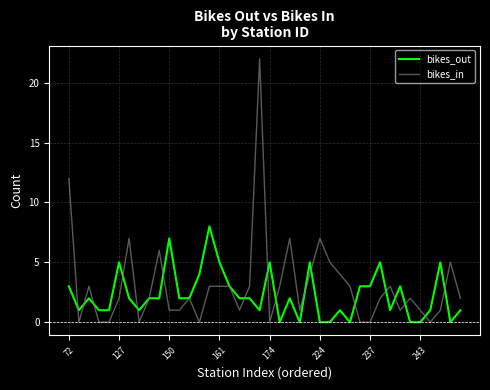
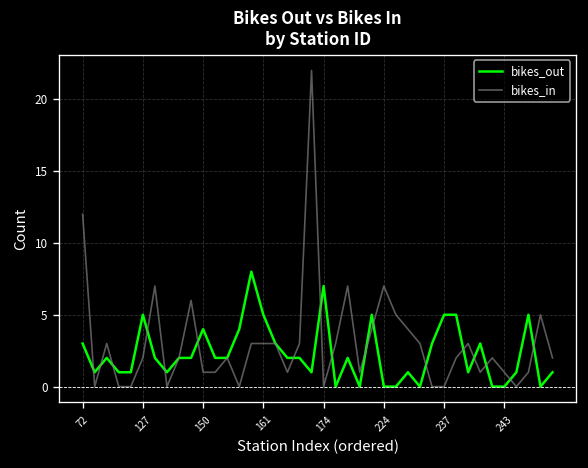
bikes_out, 150: 7 -> 4
bikes_out, 174: 5 -> 7
bikes_out, 237: 3 -> 5
